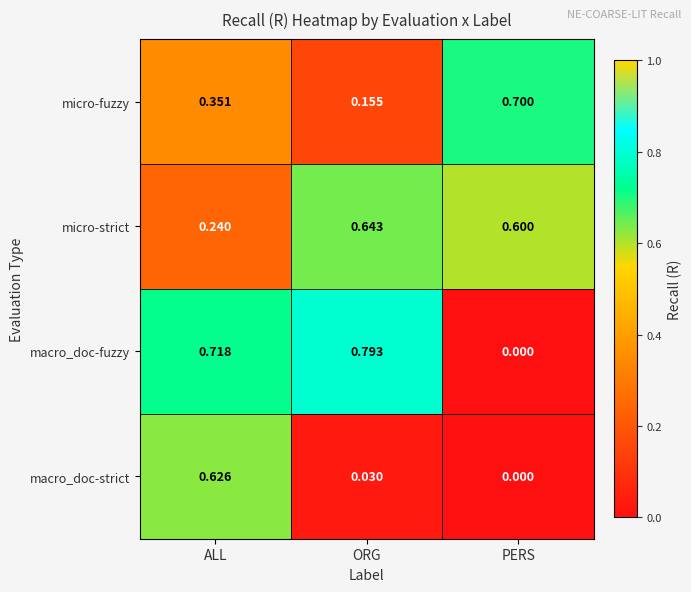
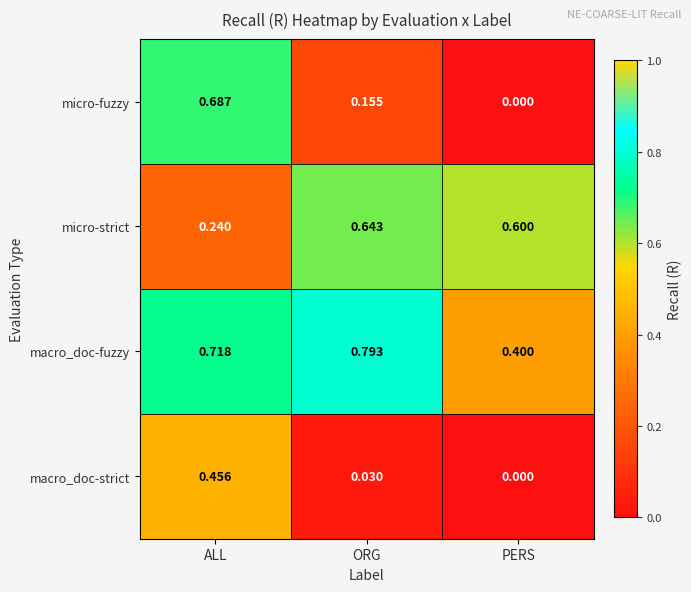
micro-fuzzy, ALL: 0.351 -> 0.687
micro-fuzzy, PERS: 0.700 -> 0.000
macro_doc-fuzzy, PERS: 0.000 -> 0.400
macro_doc-strict, ALL: 0.626 -> 0.456
